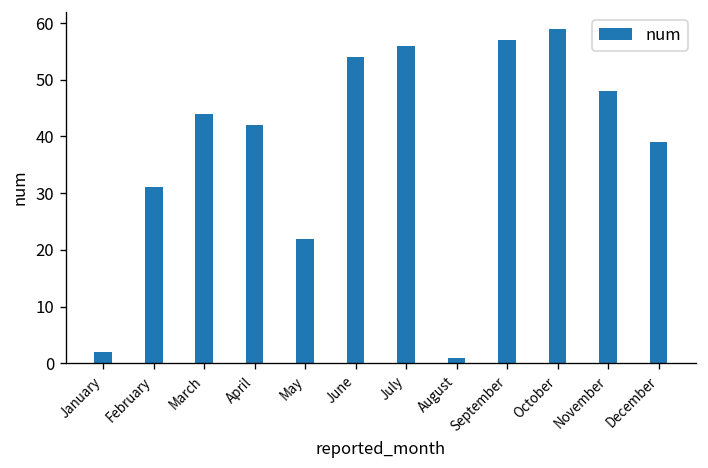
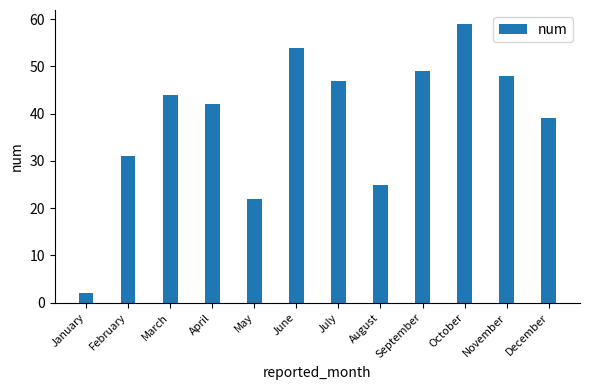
July: 56 -> 47
August: 1 -> 25
September: 57 -> 49
